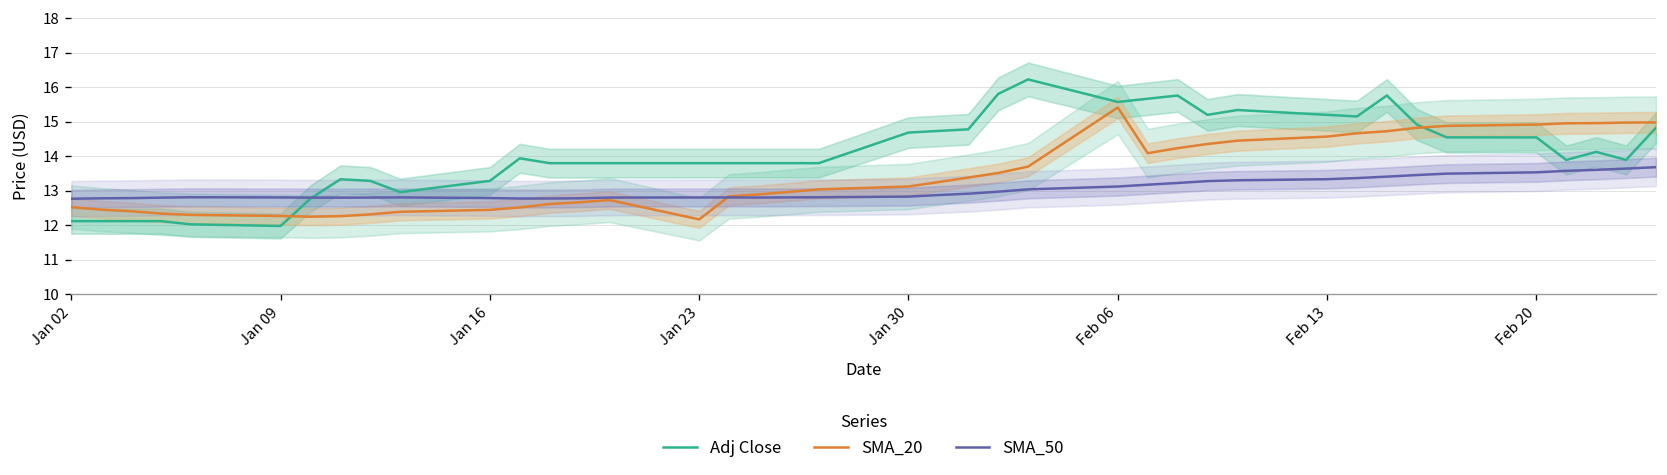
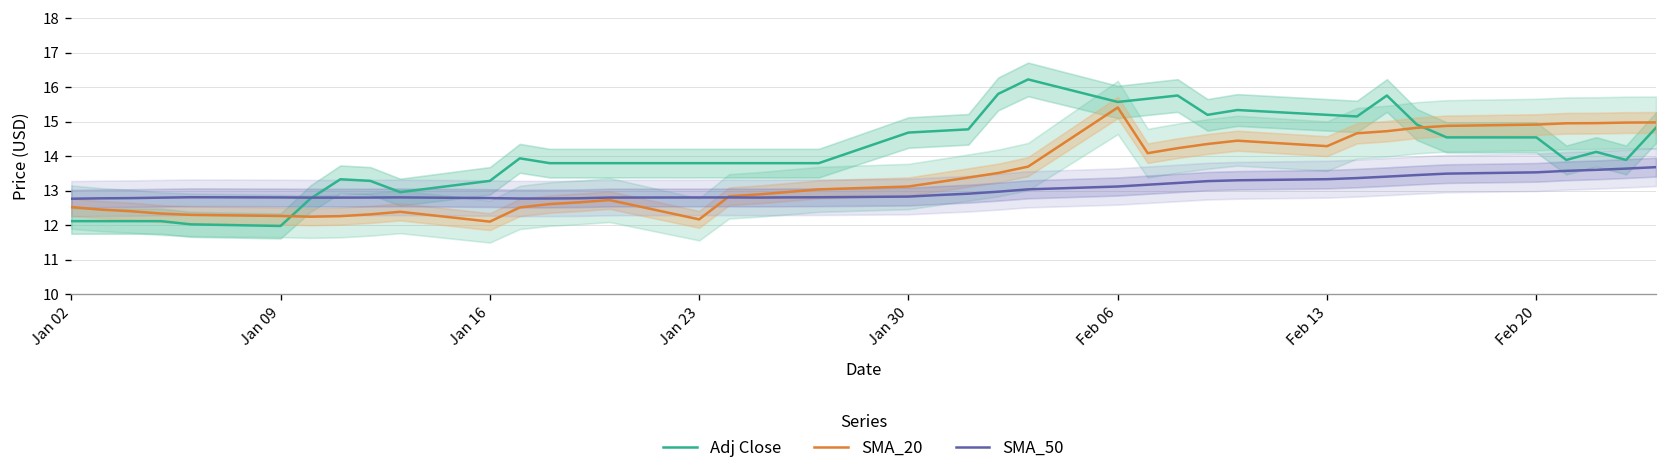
SMA_20, Jan 16: 12.4 -> 12.1
SMA_20, Feb 13: 14.6 -> 14.3
